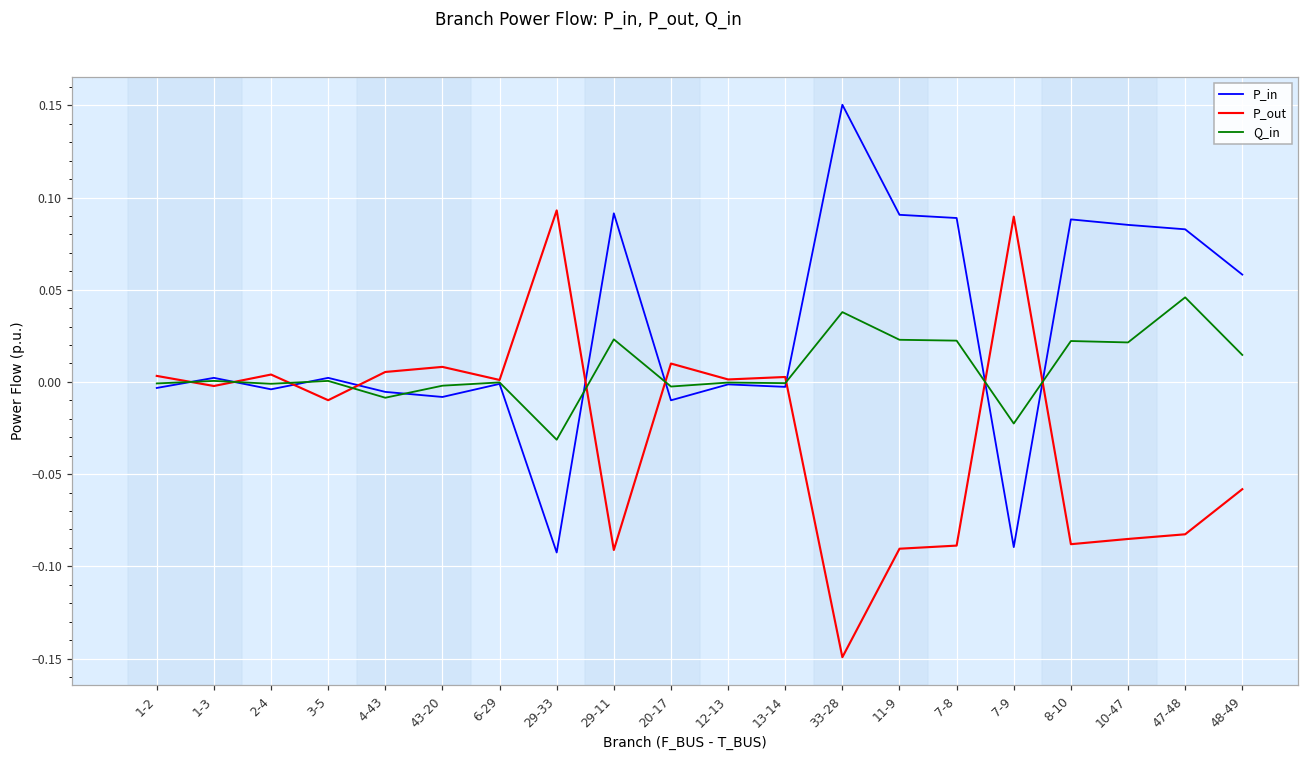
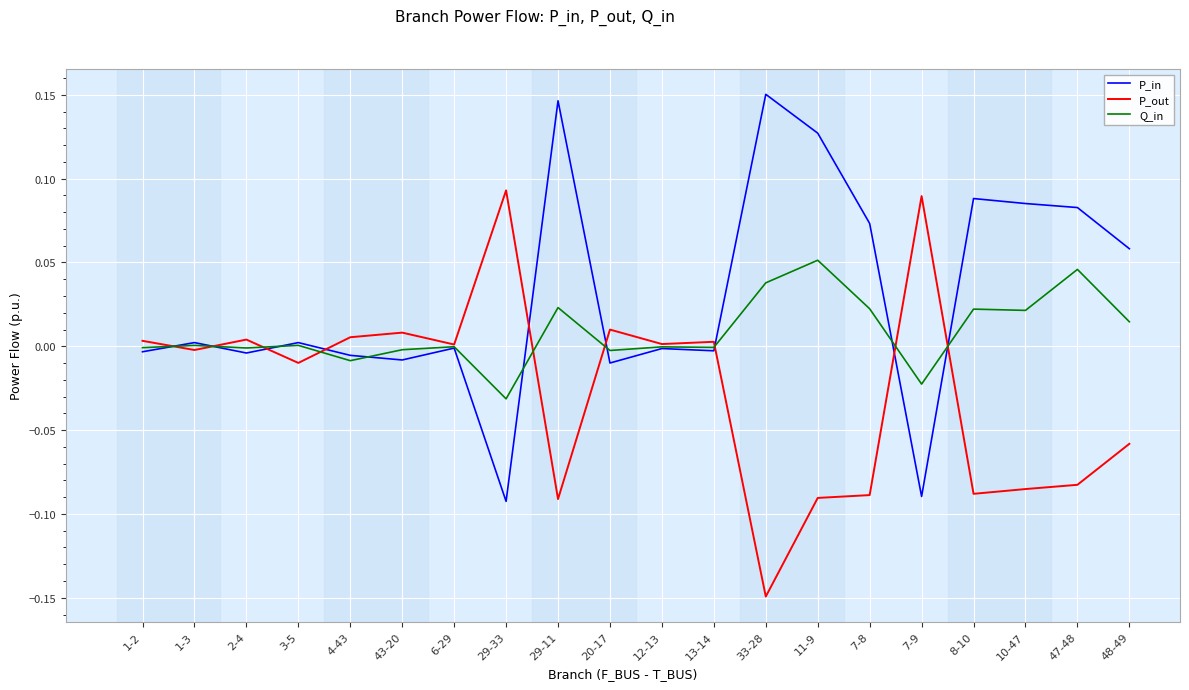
P_in, 29-11: 0.091 -> 0.146
P_in, 11-9: 0.091 -> 0.127
Q_in, 11-9: 0.023 -> 0.051
P_in, 7-8: 0.089 -> 0.073
